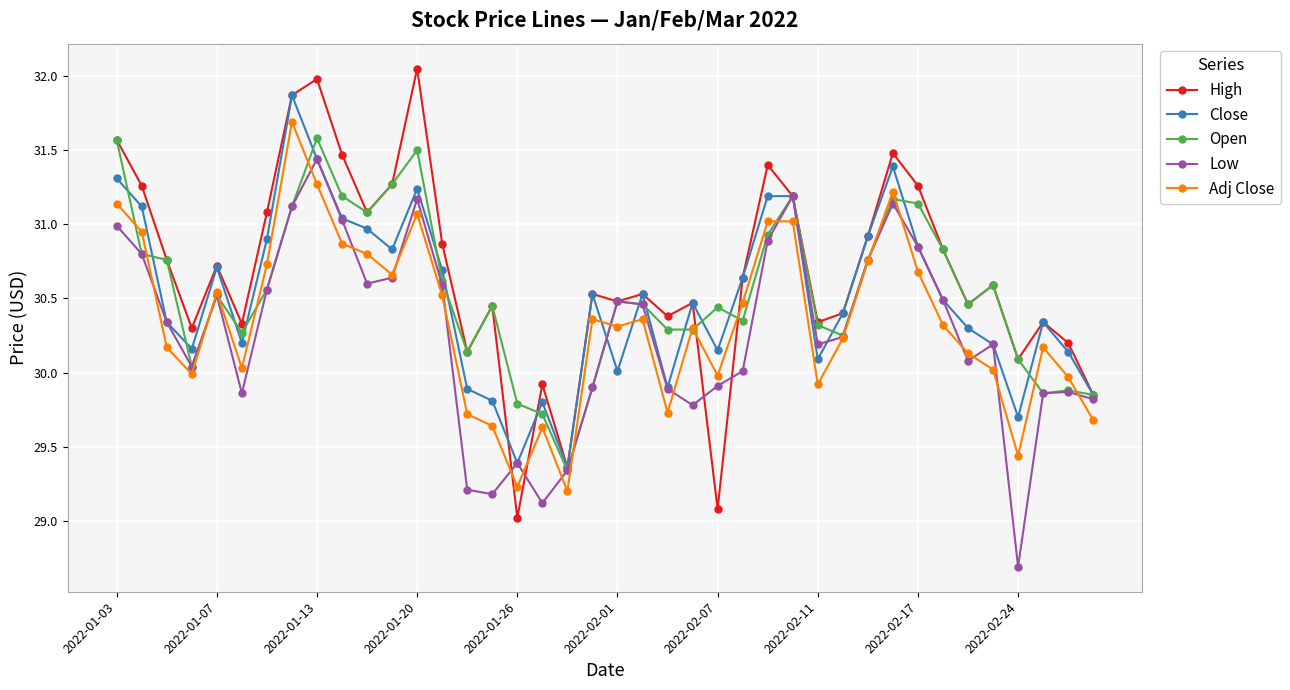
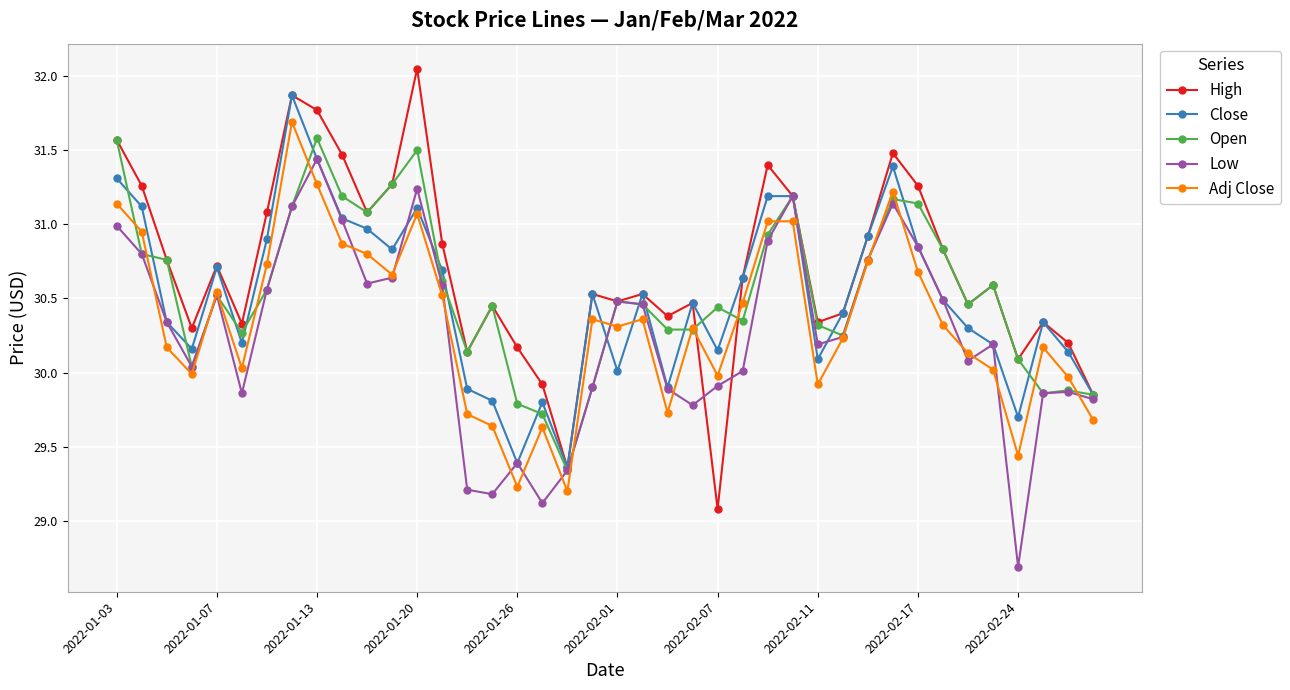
High, 2022-01-13: 31.98 -> 31.77
Close, 2022-01-20: 31.24 -> 31.11
Low, 2022-01-20: 31.17 -> 31.24
High, 2022-01-26: 29.02 -> 30.17
